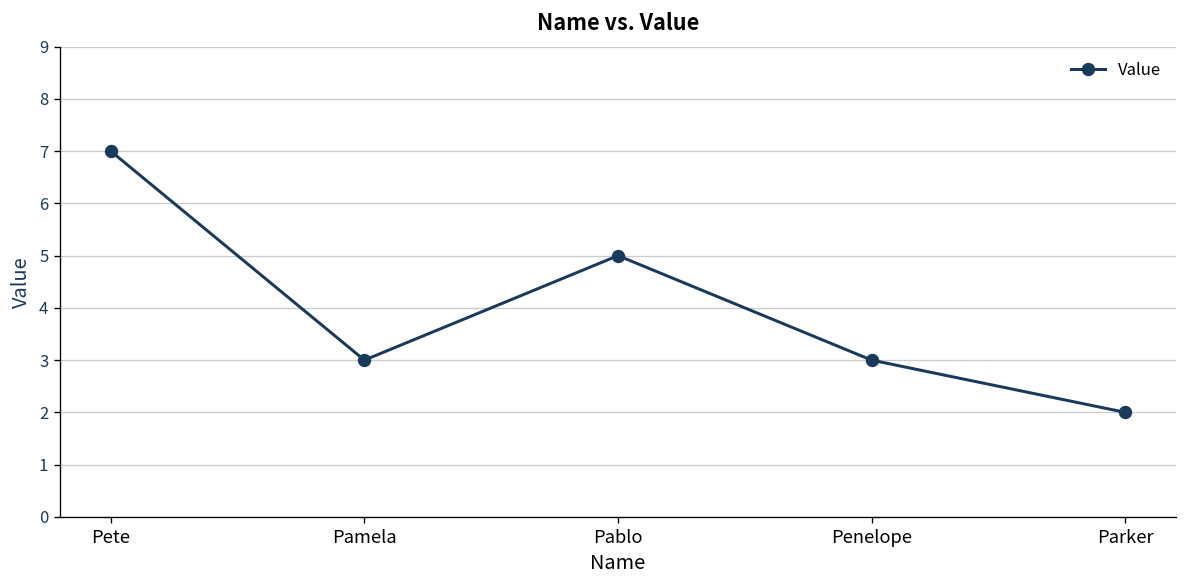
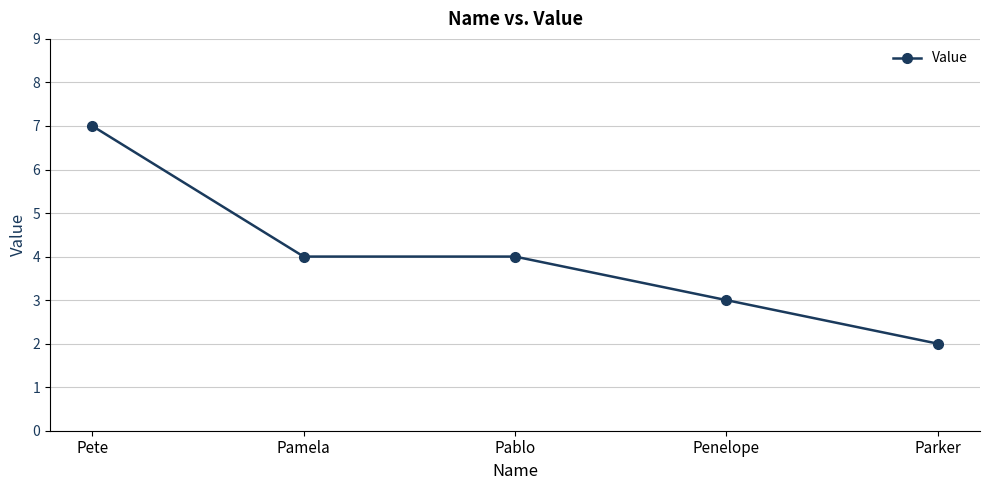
Pamela: 3 -> 4
Pablo: 5 -> 4
